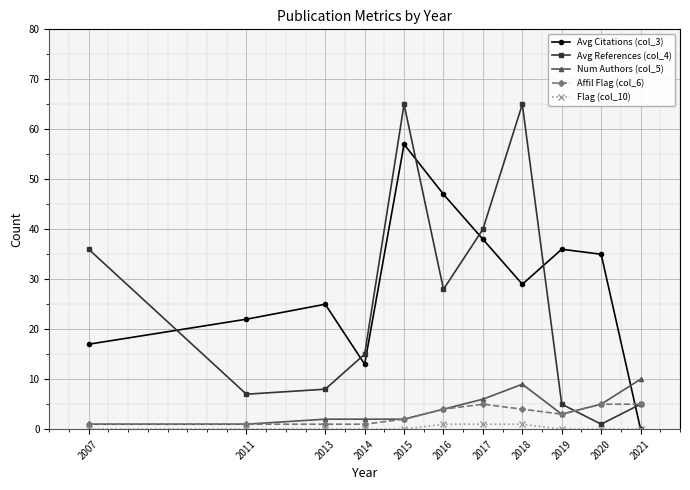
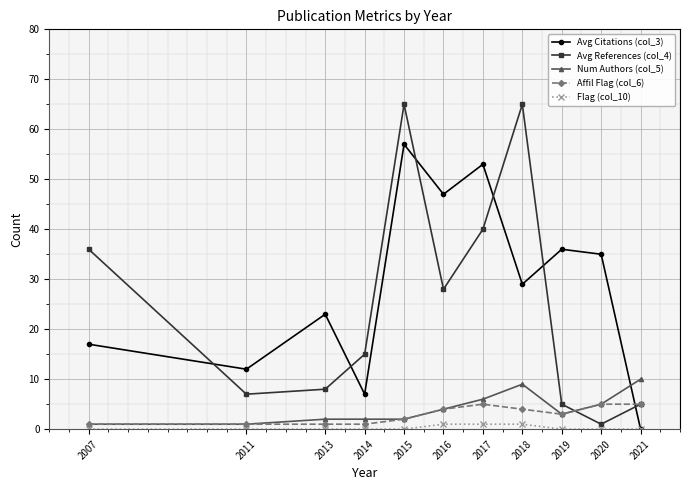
Avg Citations (col_3), 2011: 22 -> 12
Avg Citations (col_3), 2013: 25 -> 23
Avg Citations (col_3), 2014: 13 -> 7
Avg Citations (col_3), 2017: 38 -> 53
